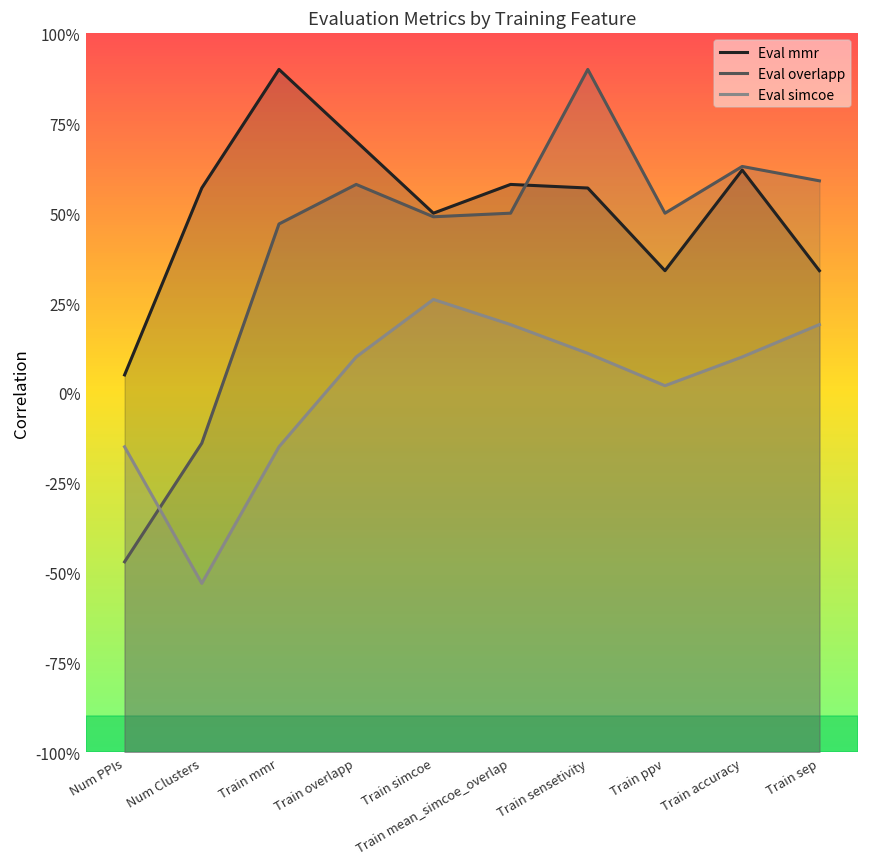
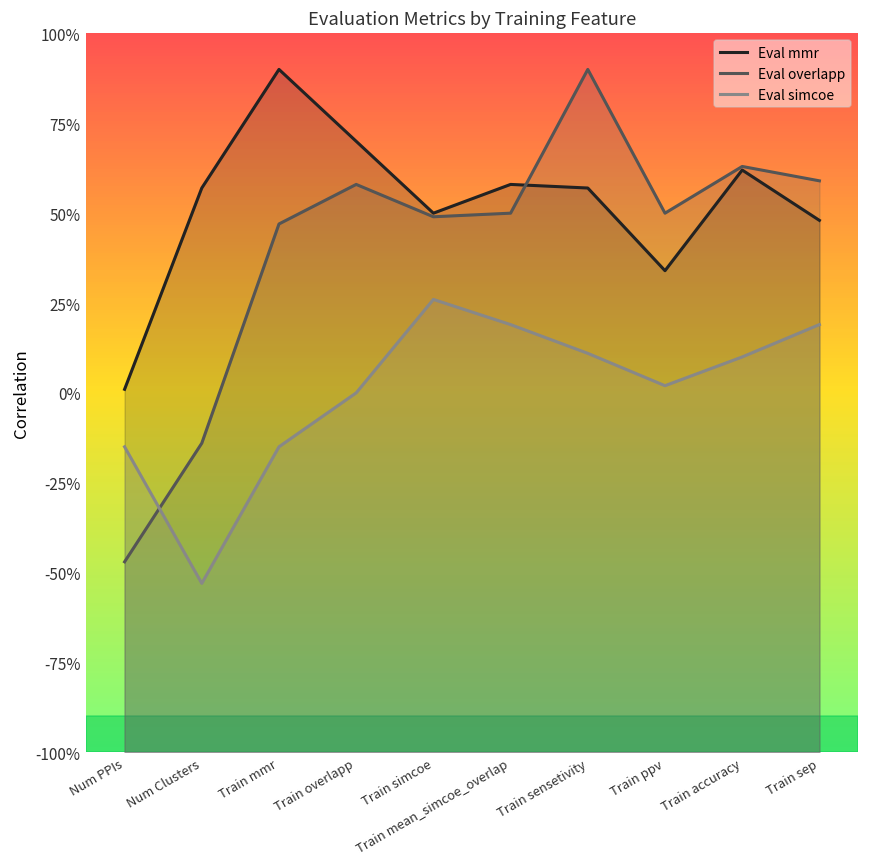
Eval mmr, Num PPIs: 5% -> 1%
Eval simcoe, Train overlapp: 10% -> 0%
Eval mmr, Train sep: 34% -> 48%
